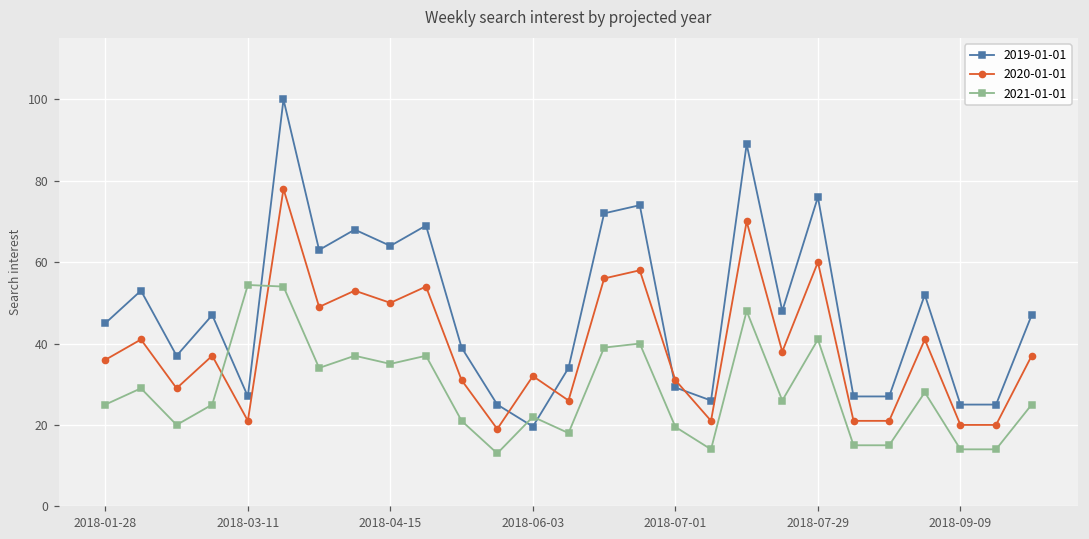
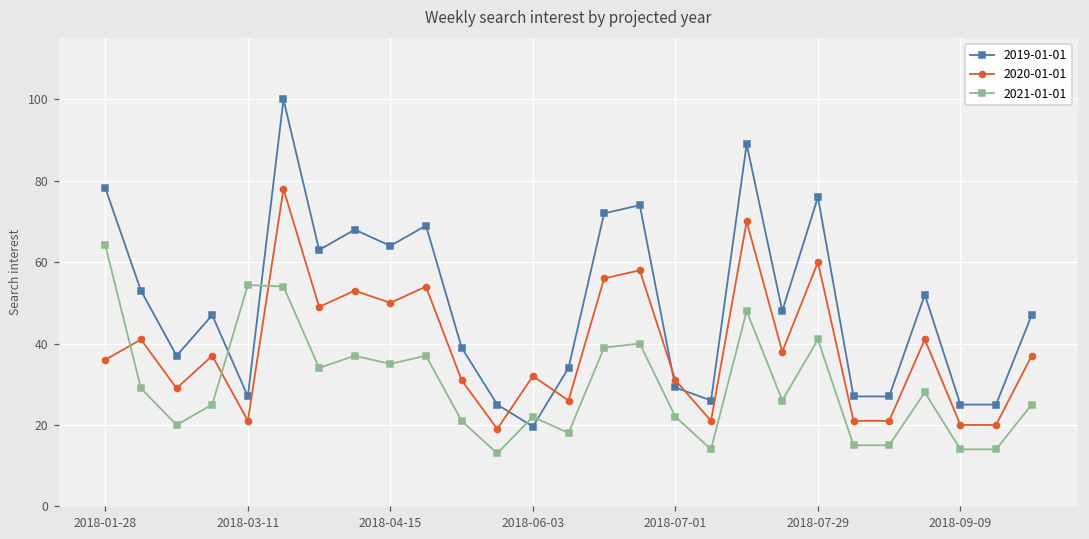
2019-01-01, 2018-01-28: 45 -> 78
2021-01-01, 2018-01-28: 25 -> 64
2021-01-01, 2018-07-01: 20 -> 22
